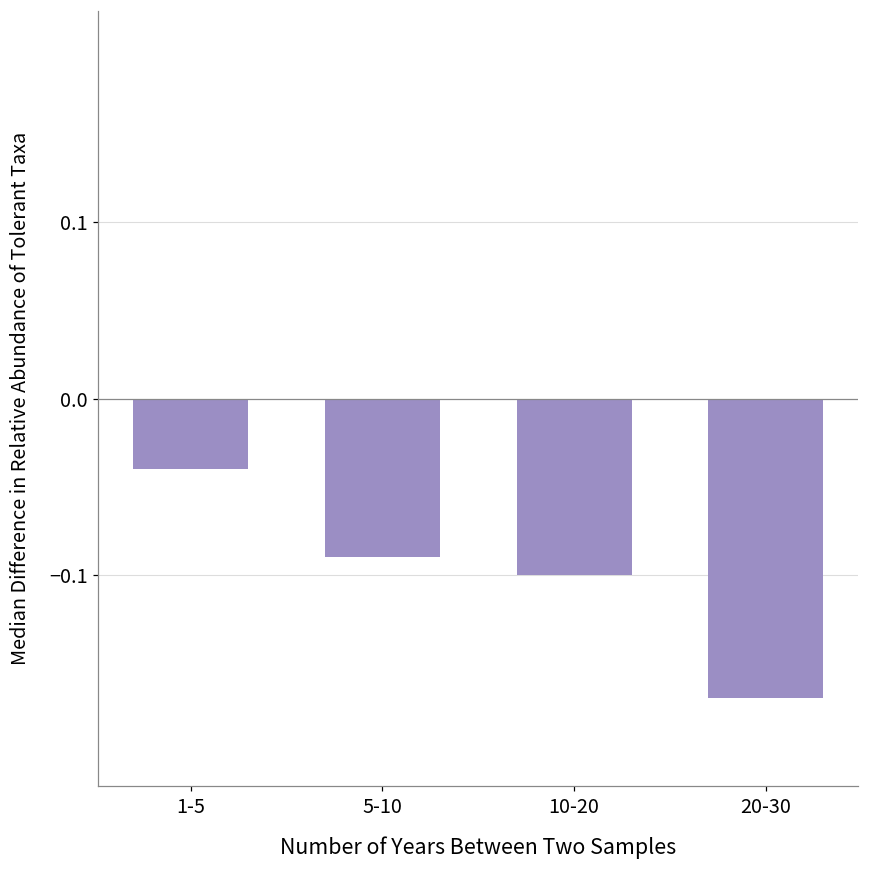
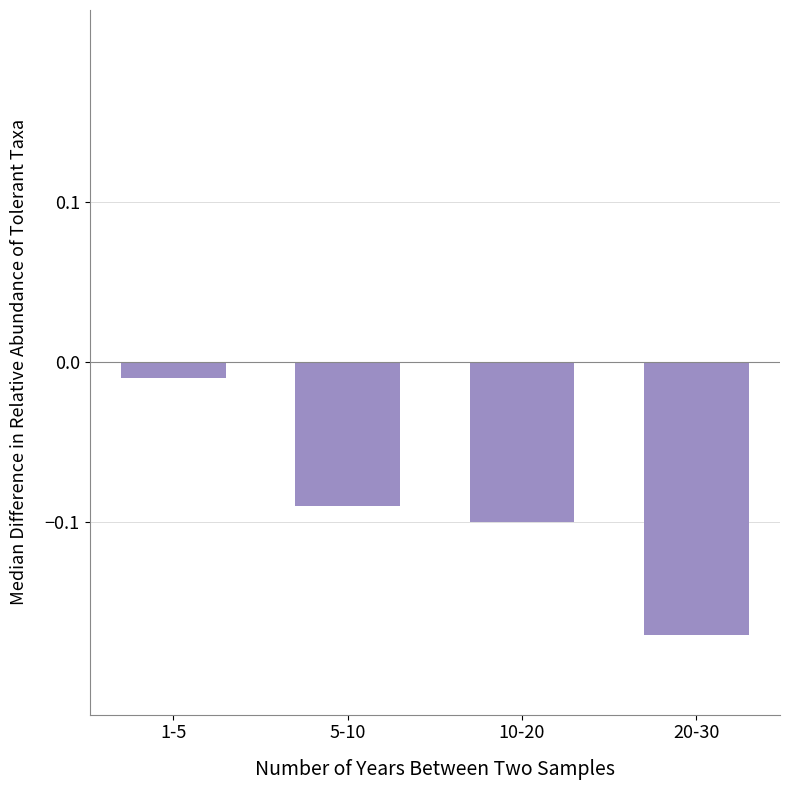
1-5: -0.04 -> -0.01
